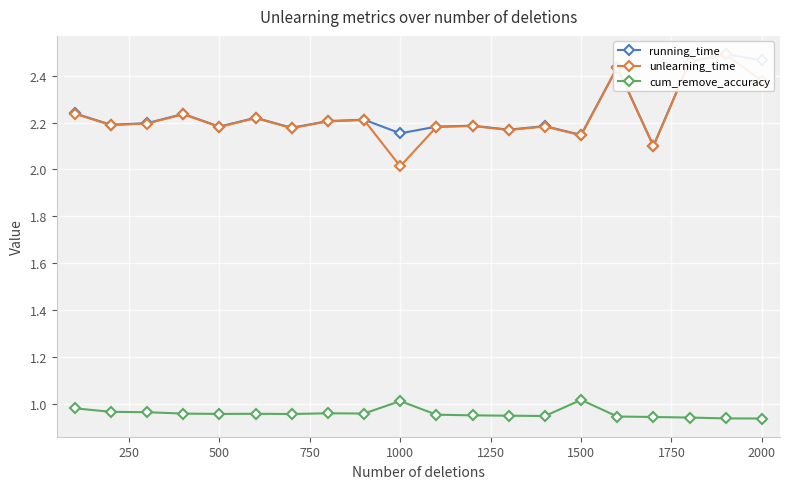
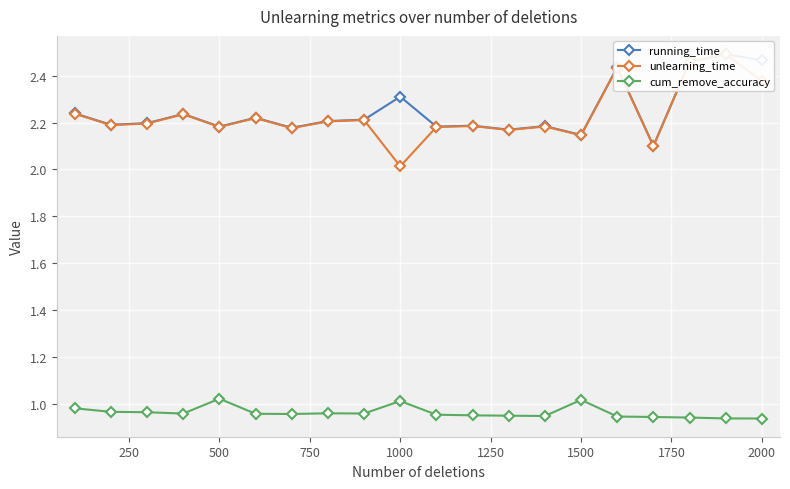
cum_remove_accuracy, 500: 0.96 -> 1.02
running_time, 1000: 2.15 -> 2.31
